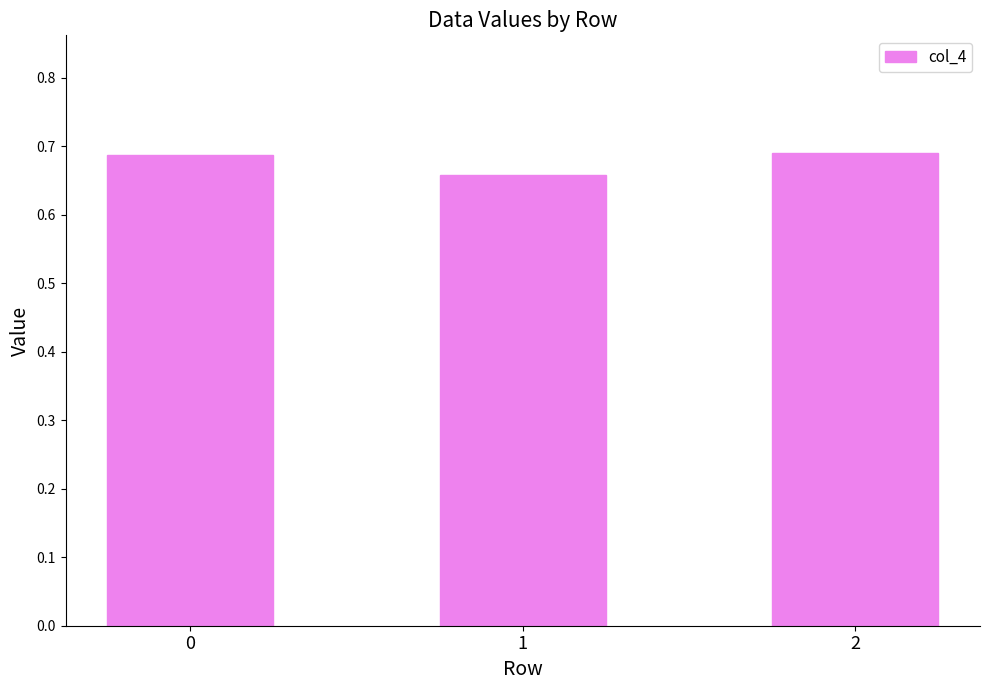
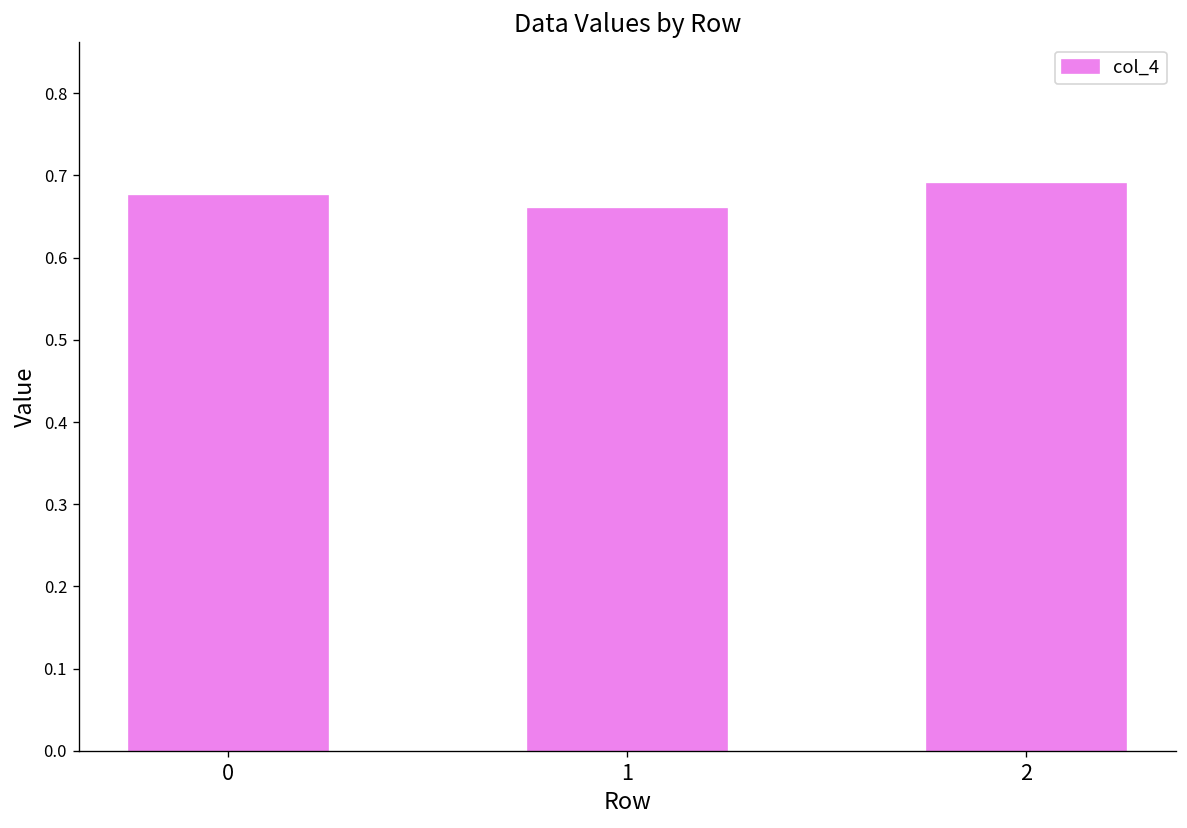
0: 0.69 -> 0.67
